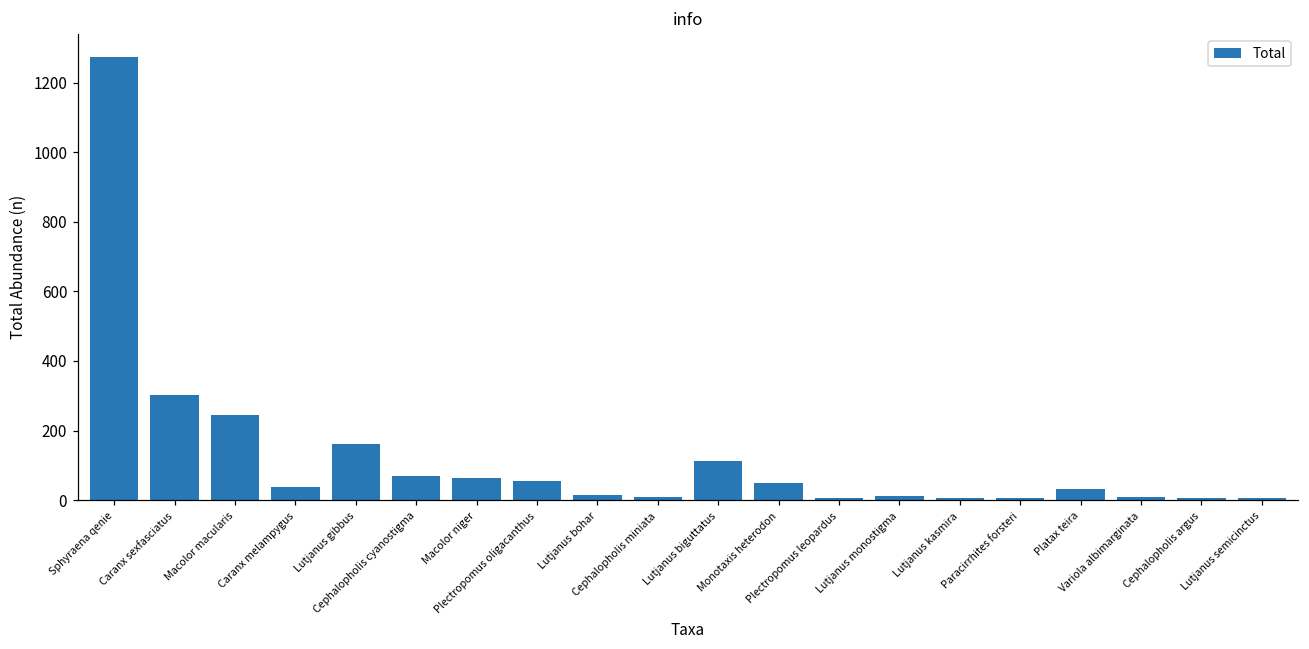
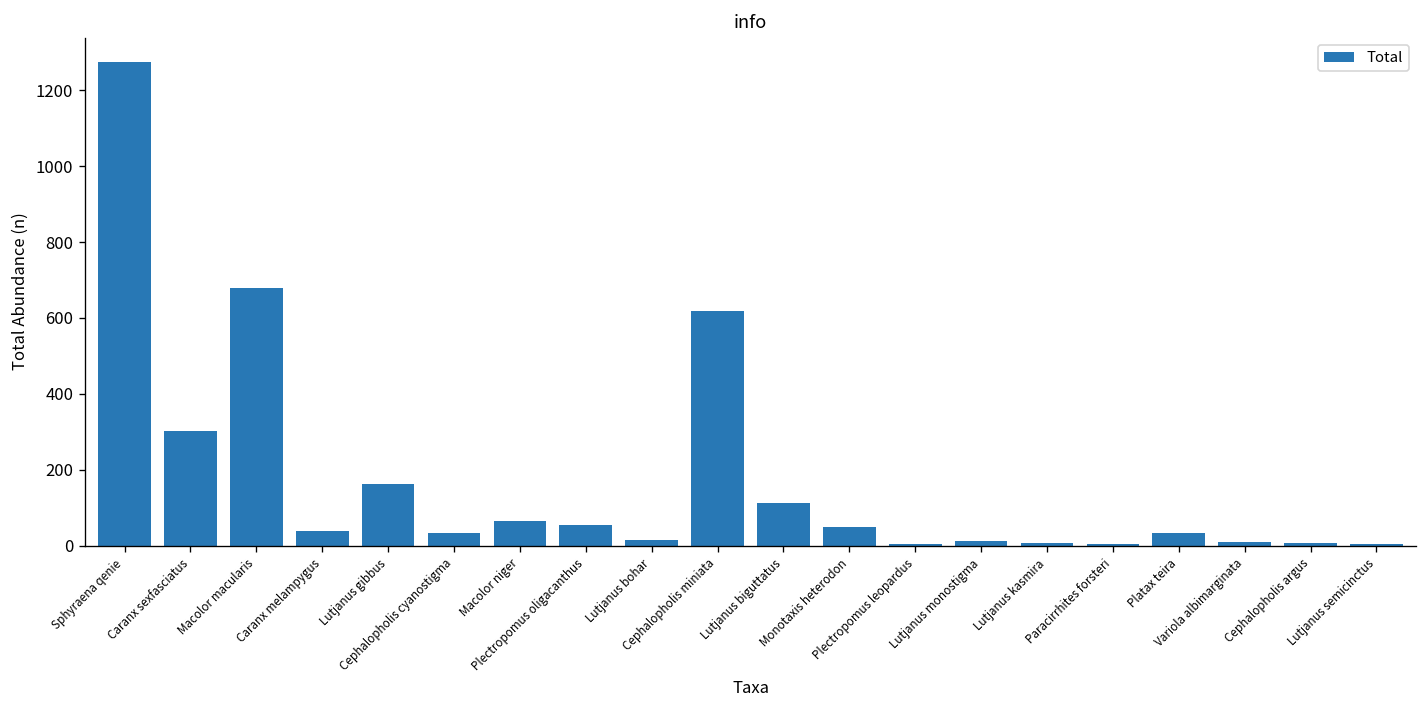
Macolor macularis: 240 -> 680
Cephalopholis cyanostigma: 70 -> 30
Cephalopholis miniata: 10 -> 620
